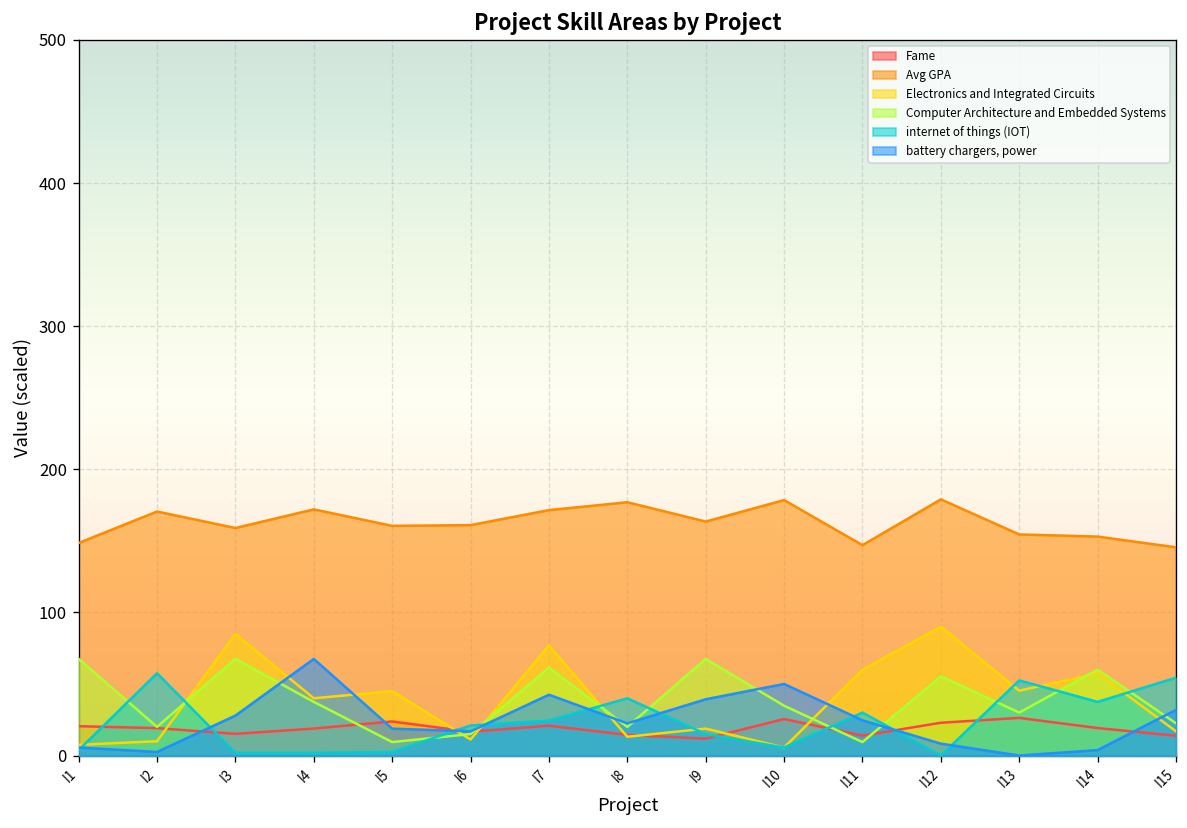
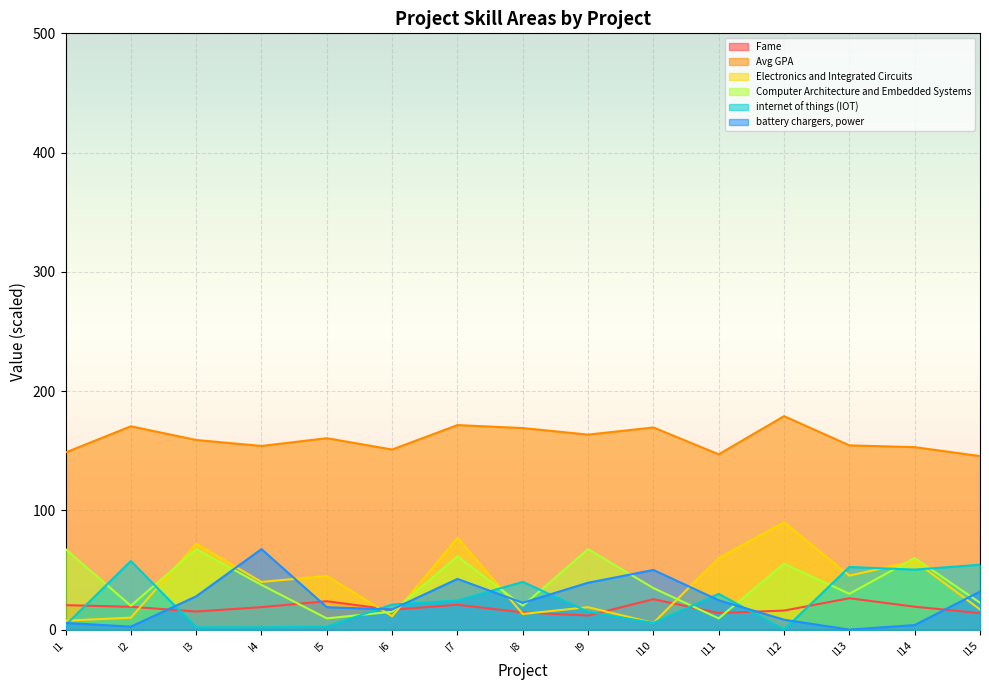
Electronics and Integrated Circuits, I3: 85 -> 72
Avg GPA, I4: 172 -> 154
Avg GPA, I6: 161 -> 151
Avg GPA, I8: 177 -> 169
Avg GPA, I10: 179 -> 170
Fame, I12: 23 -> 16
internet of things (IOT), I14: 38 -> 50
